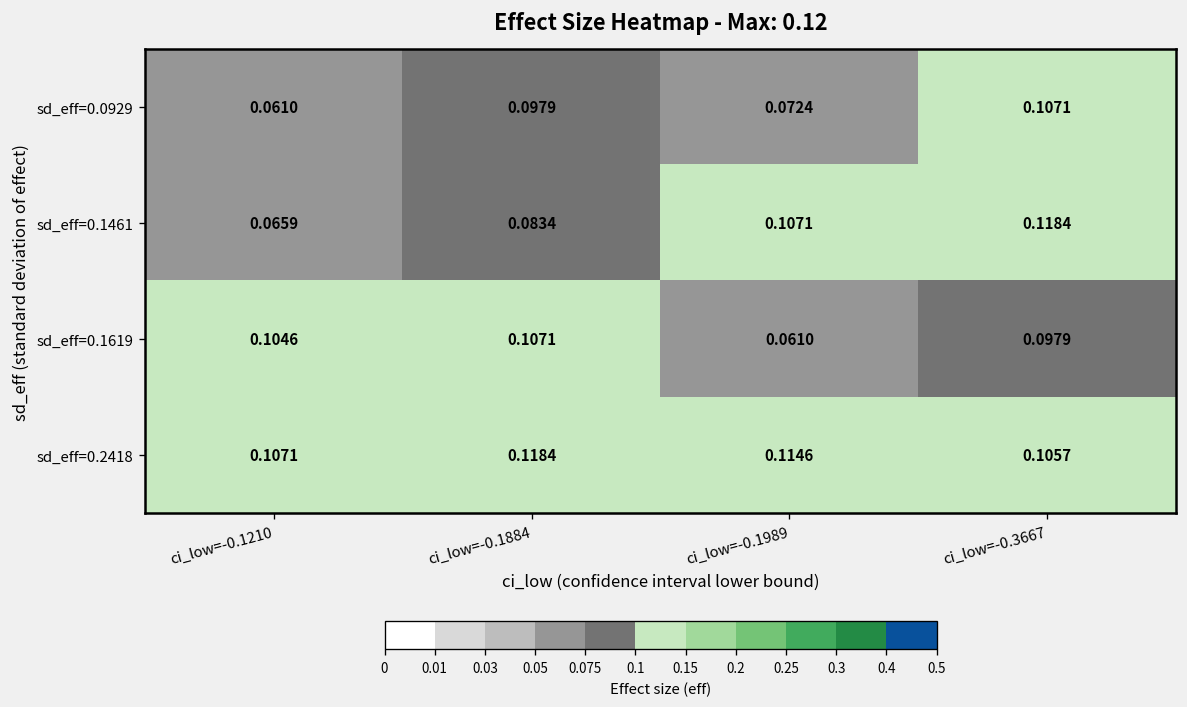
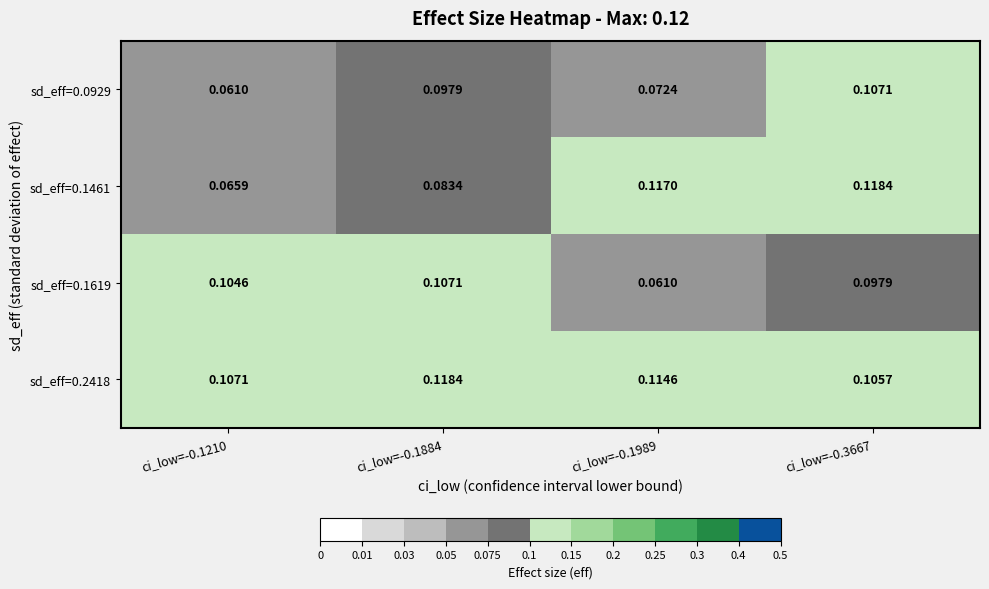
sd_eff=0.1461, ci_low=-0.1989: 0.1071 -> 0.1170
